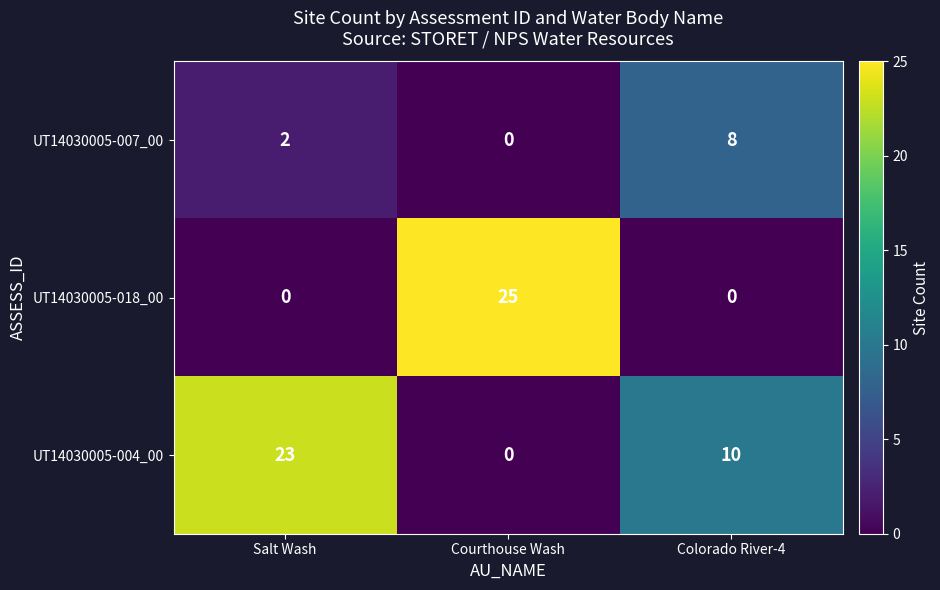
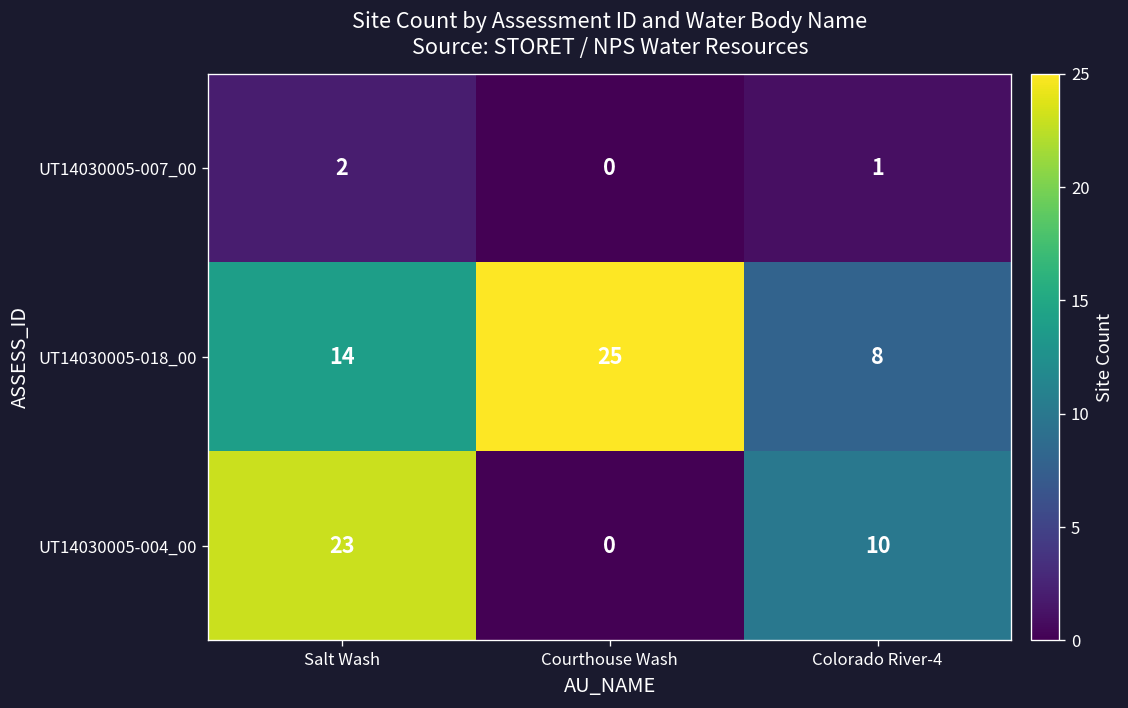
UT14030005-007_00, Colorado River-4: 8 -> 1
UT14030005-018_00, Salt Wash: 0 -> 14
UT14030005-018_00, Colorado River-4: 0 -> 8
